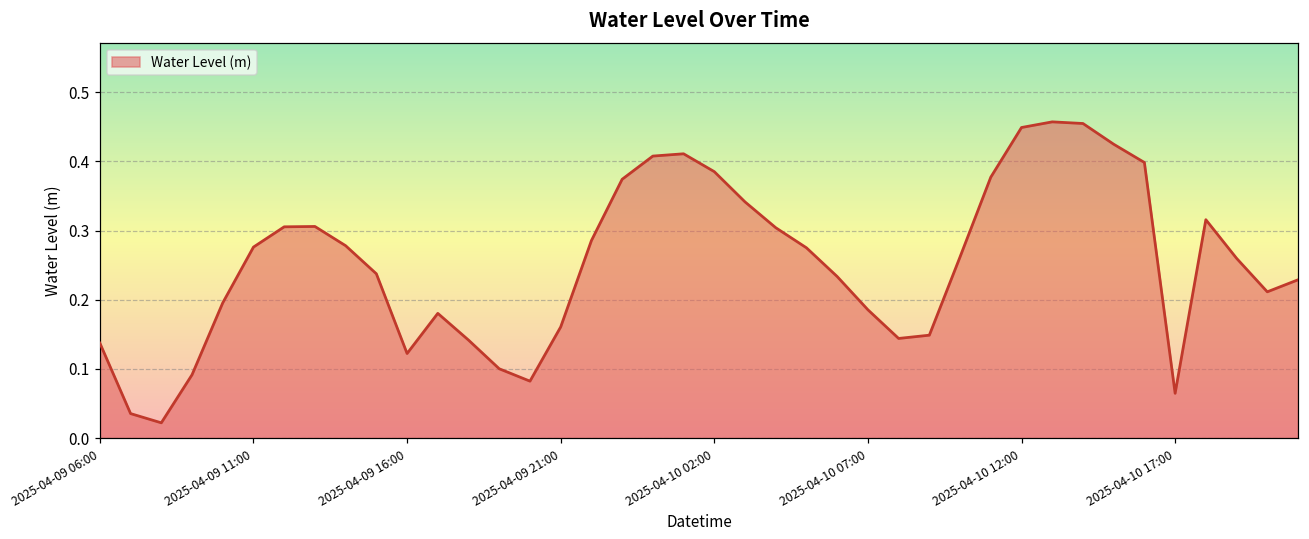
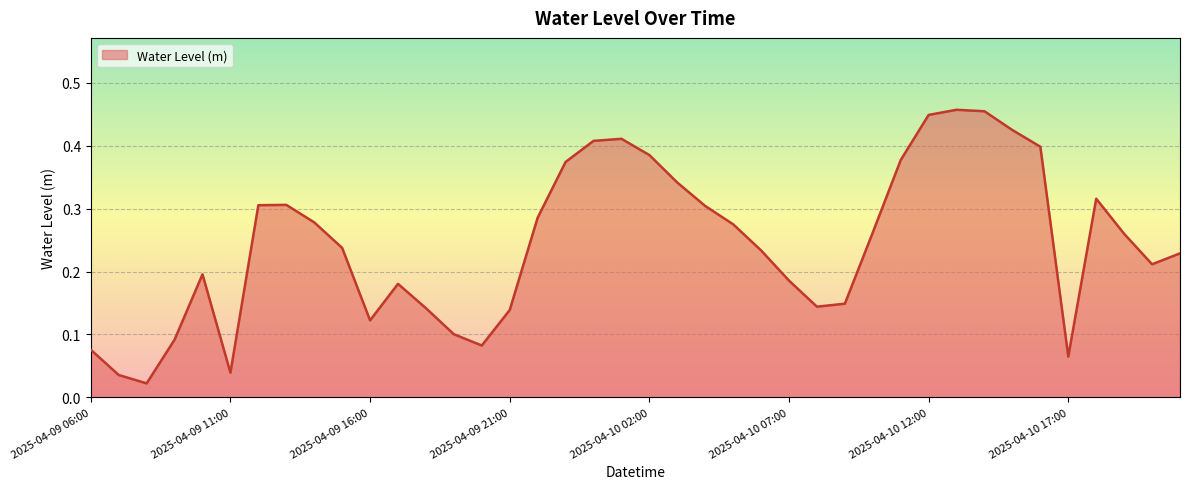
2025-04-09 06:00: 0.14 -> 0.08
2025-04-09 11:00: 0.28 -> 0.04
2025-04-09 21:00: 0.16 -> 0.14
